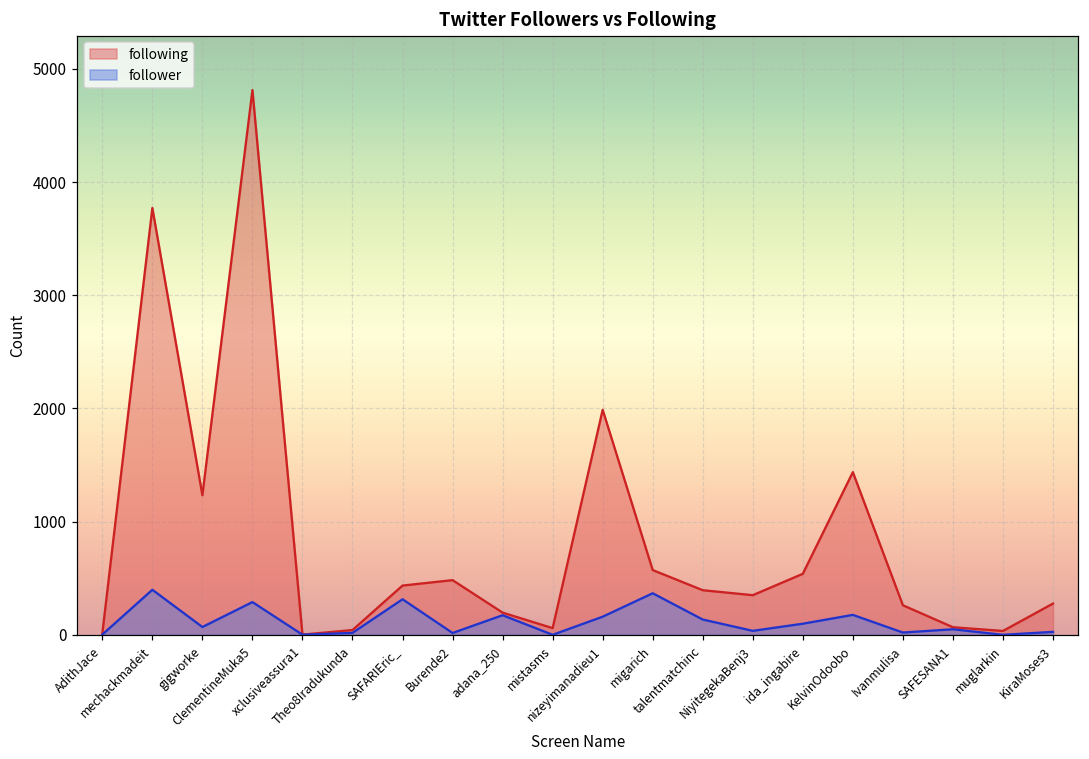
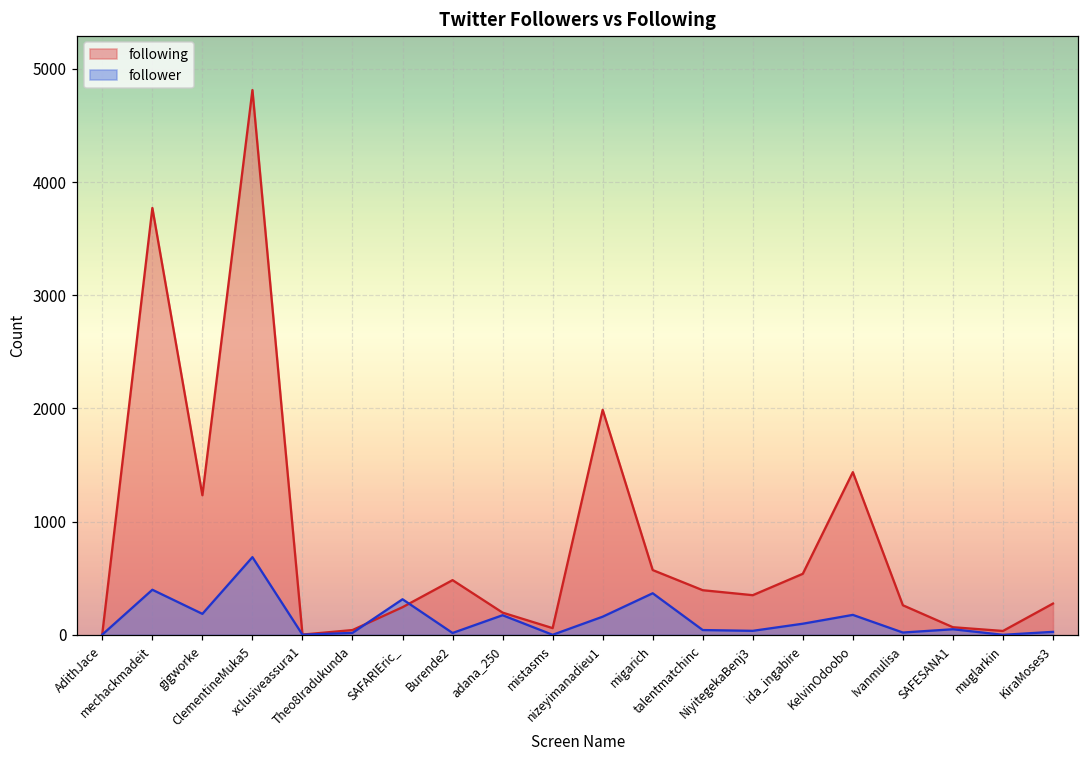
follower, gigworke: 70 -> 190
follower, ClementineMuka5: 290 -> 690
following, SAFARIEric_: 440 -> 240
follower, talentmatchinc: 140 -> 40
